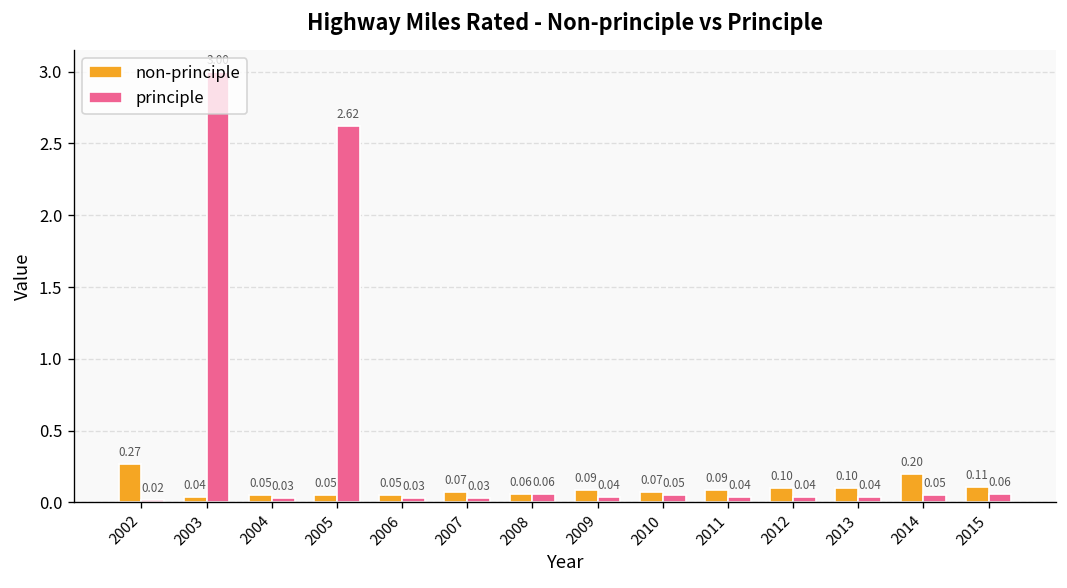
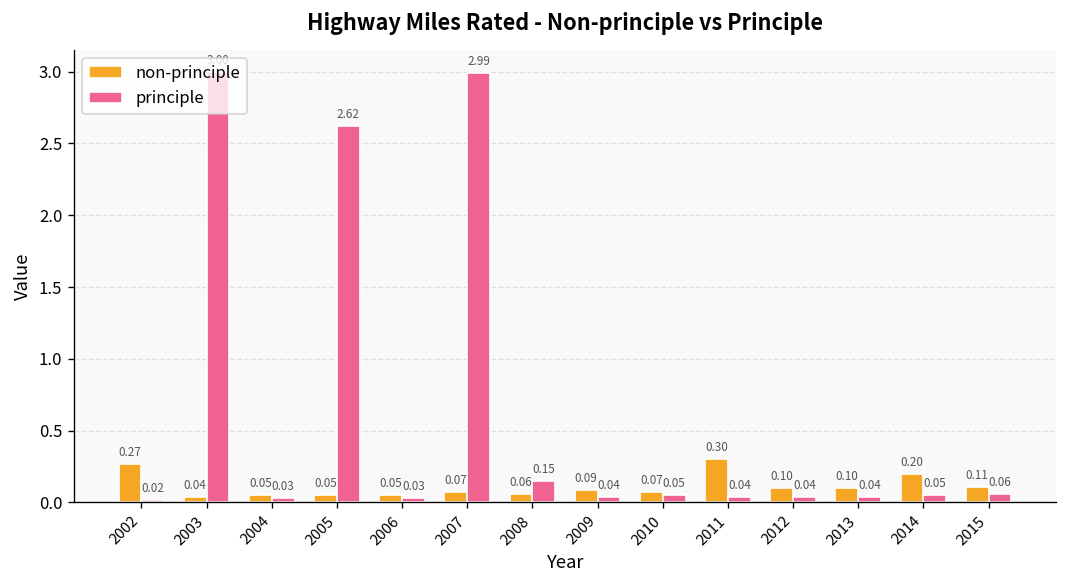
principle, 2007: 0.03 -> 2.99
principle, 2008: 0.06 -> 0.15
non-principle, 2011: 0.09 -> 0.30
